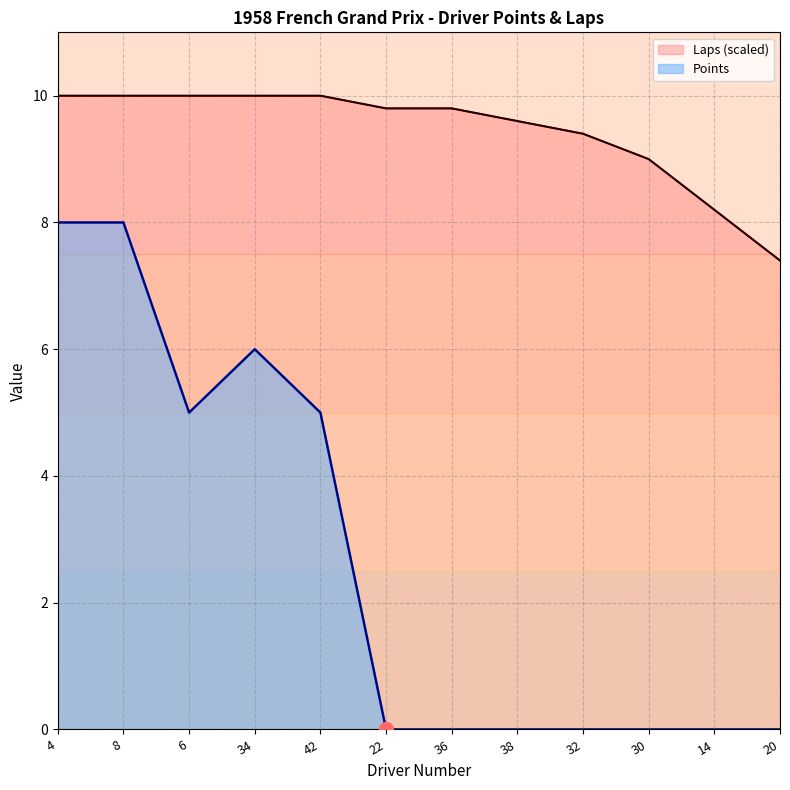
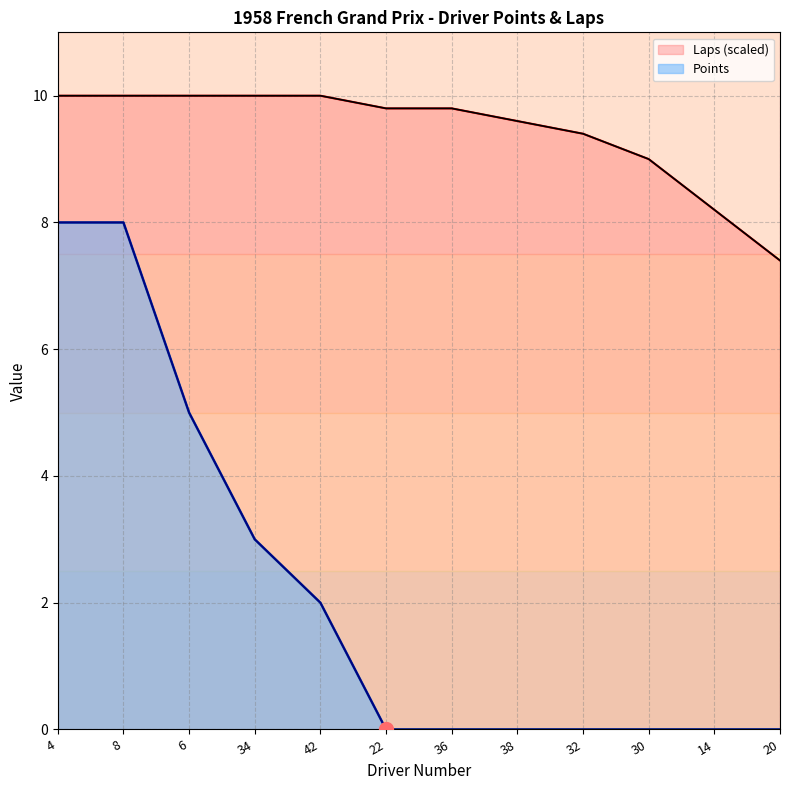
Points, 34: 6 -> 3
Points, 42: 5 -> 2
